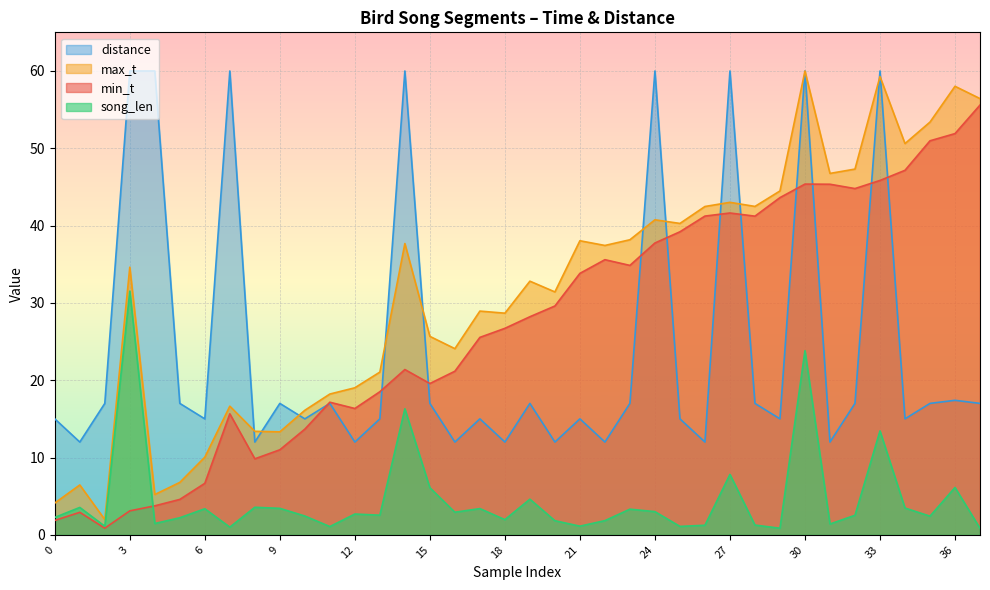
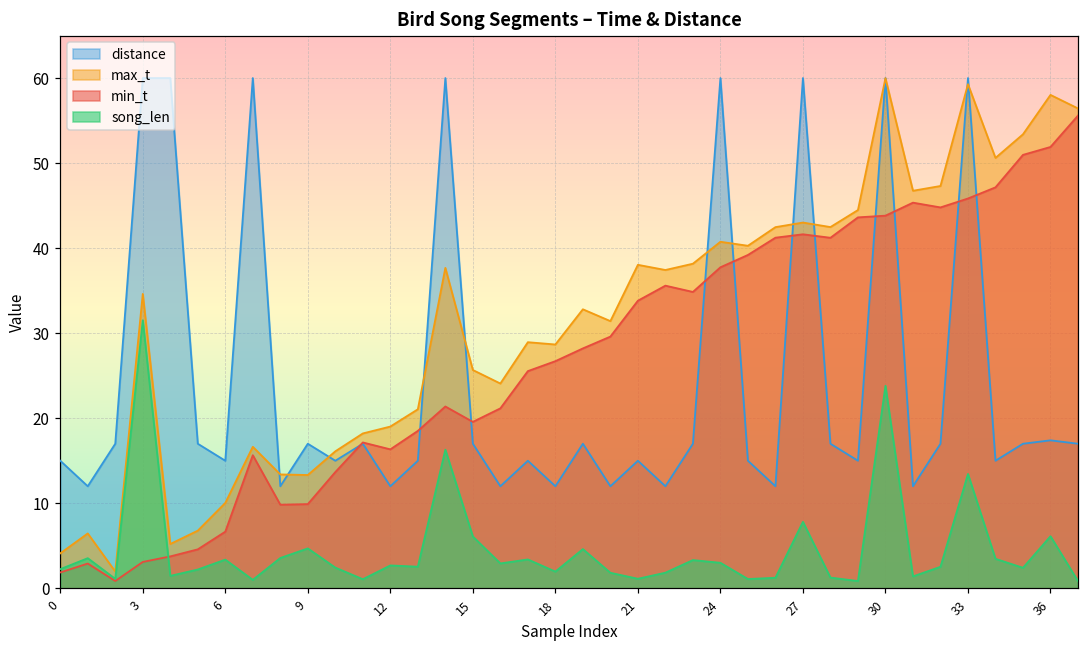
min_t, 9: 11 -> 10
song_len, 9: 3 -> 5
min_t, 30: 45 -> 44
